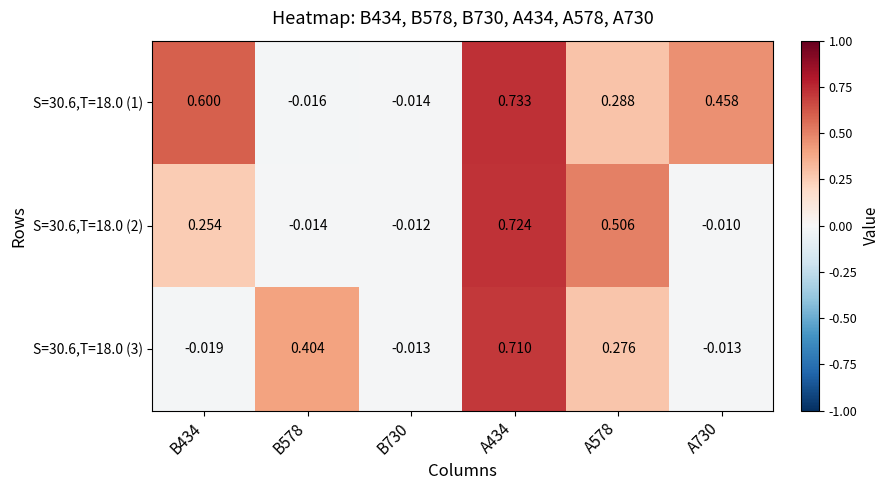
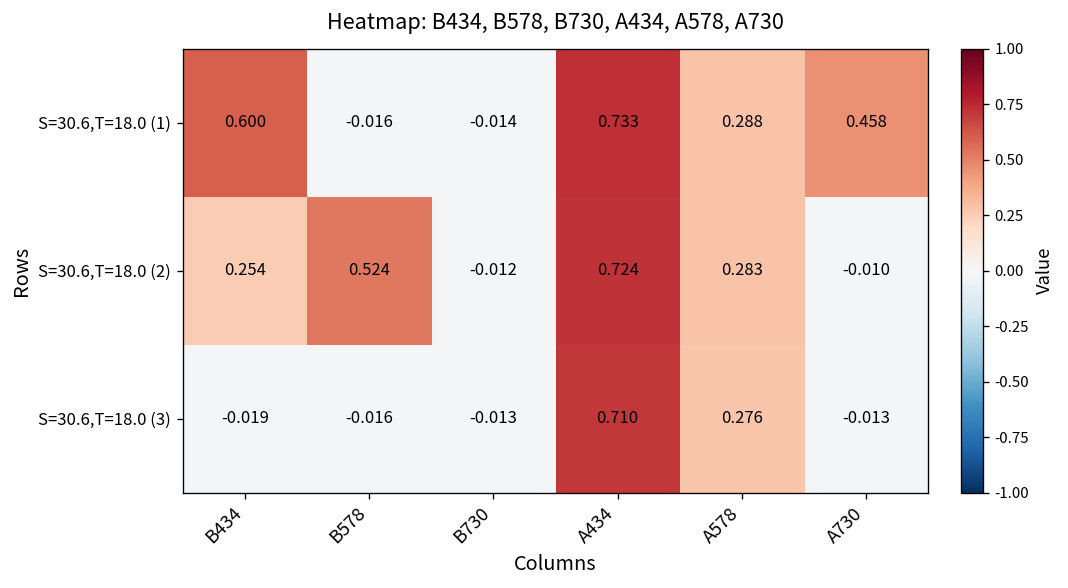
S=30.6,T=18.0 (2), B578: -0.014 -> 0.524
S=30.6,T=18.0 (2), A578: 0.506 -> 0.283
S=30.6,T=18.0 (3), B578: 0.404 -> -0.016
